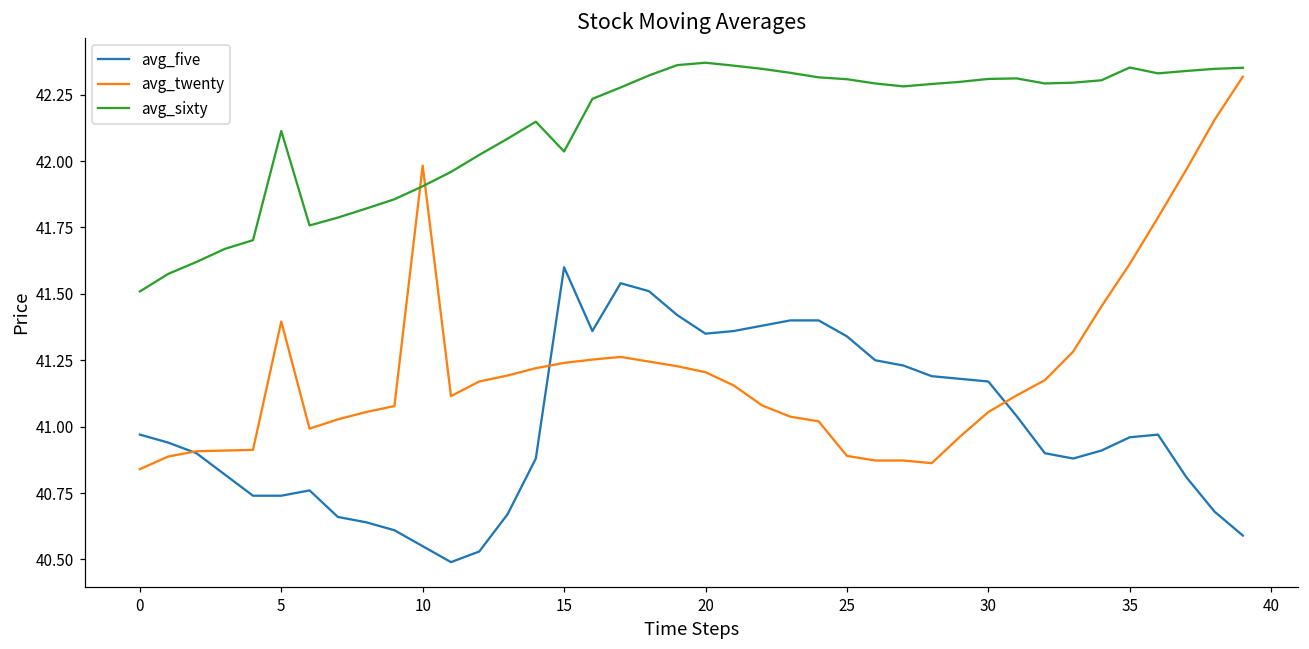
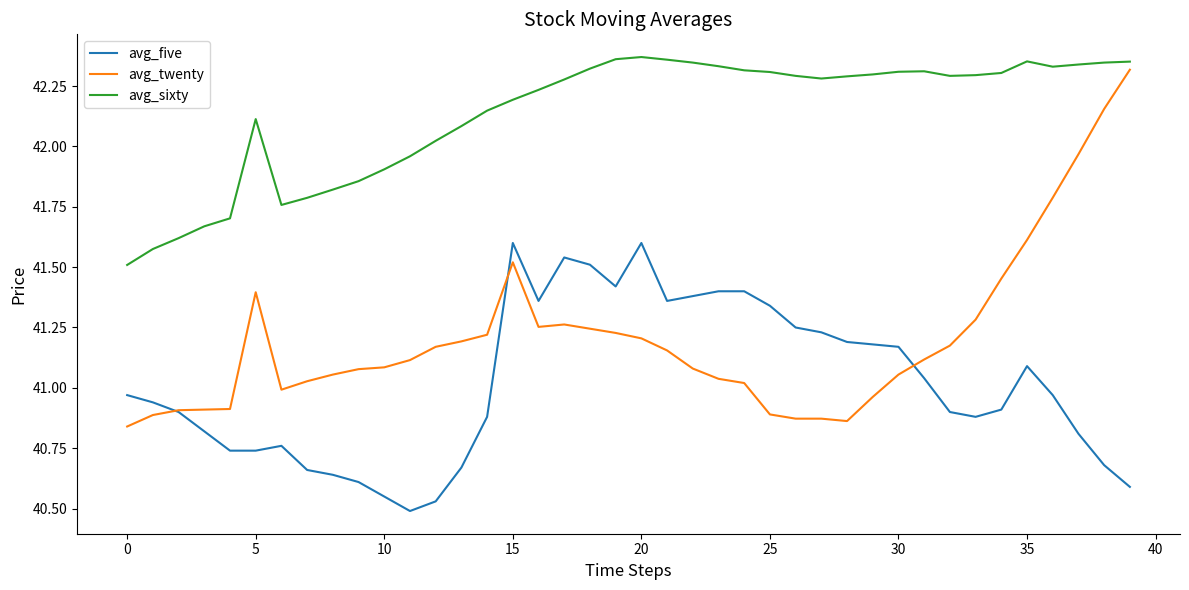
avg_twenty, 10: 41.98 -> 41.09
avg_twenty, 15: 41.24 -> 41.52
avg_sixty, 15: 42.04 -> 42.19
avg_five, 20: 41.35 -> 41.60
avg_five, 35: 40.96 -> 41.09
